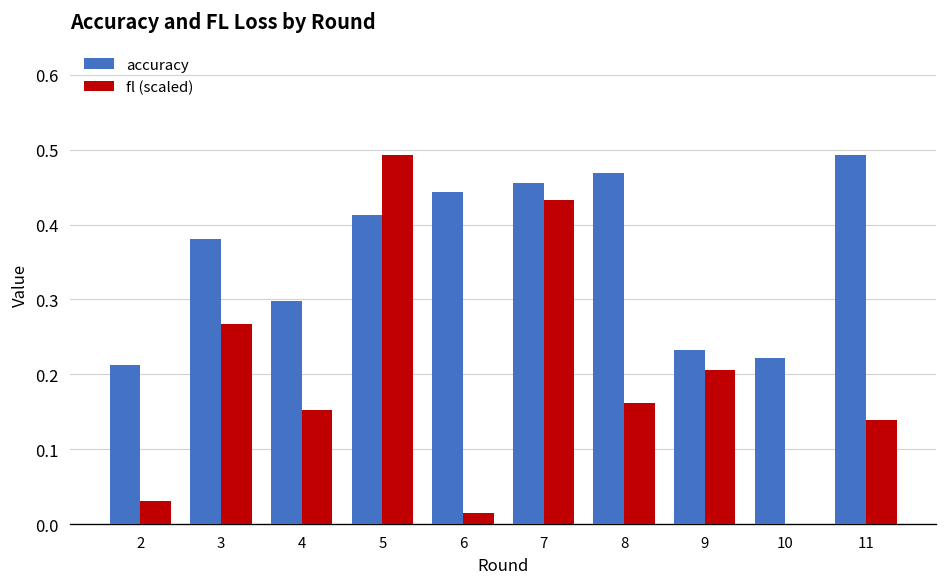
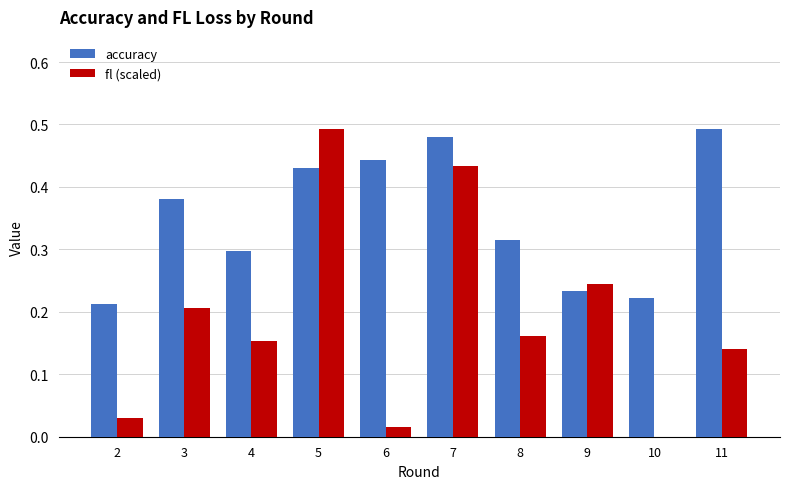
fl (scaled), 3: 0.27 -> 0.21
accuracy, 5: 0.41 -> 0.43
accuracy, 7: 0.46 -> 0.48
accuracy, 8: 0.47 -> 0.32
fl (scaled), 9: 0.21 -> 0.24
